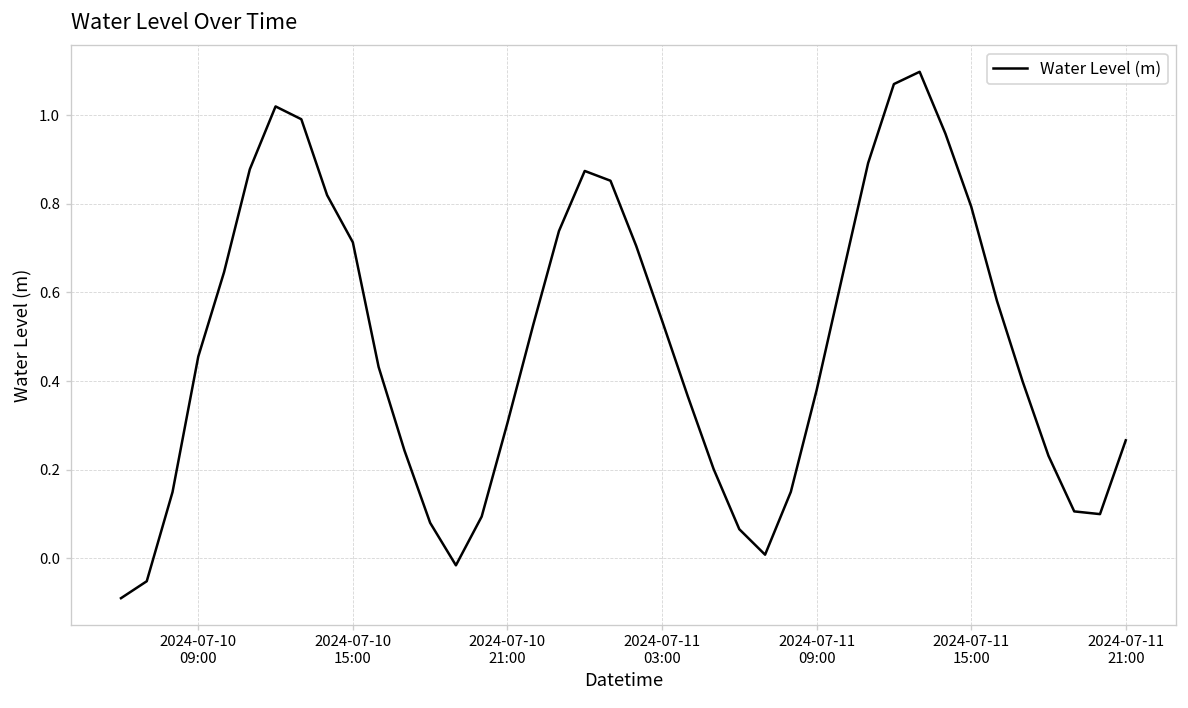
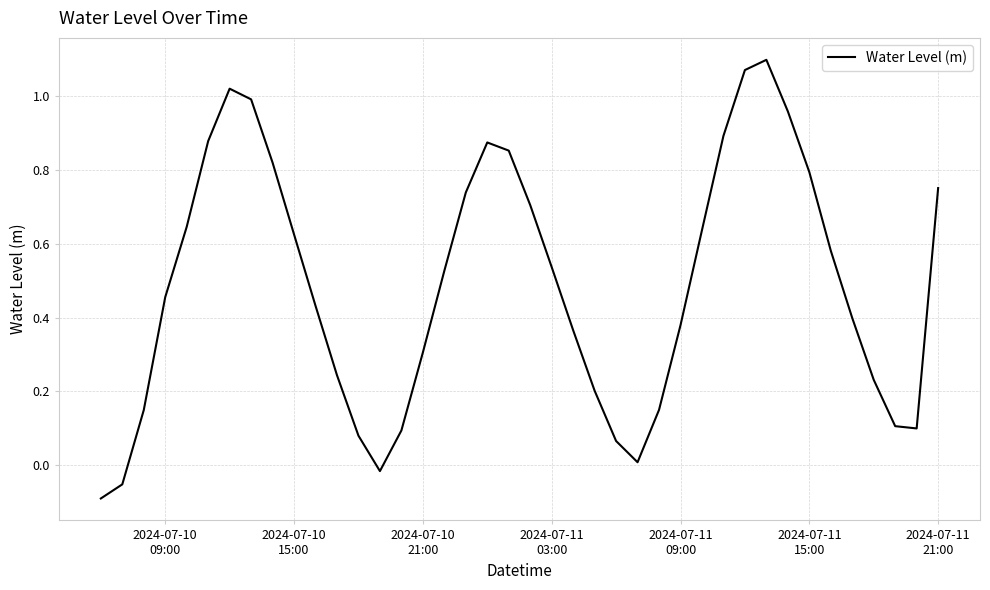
2024-07-10 15:00: 0.71 -> 0.63
2024-07-11 21:00: 0.27 -> 0.75
